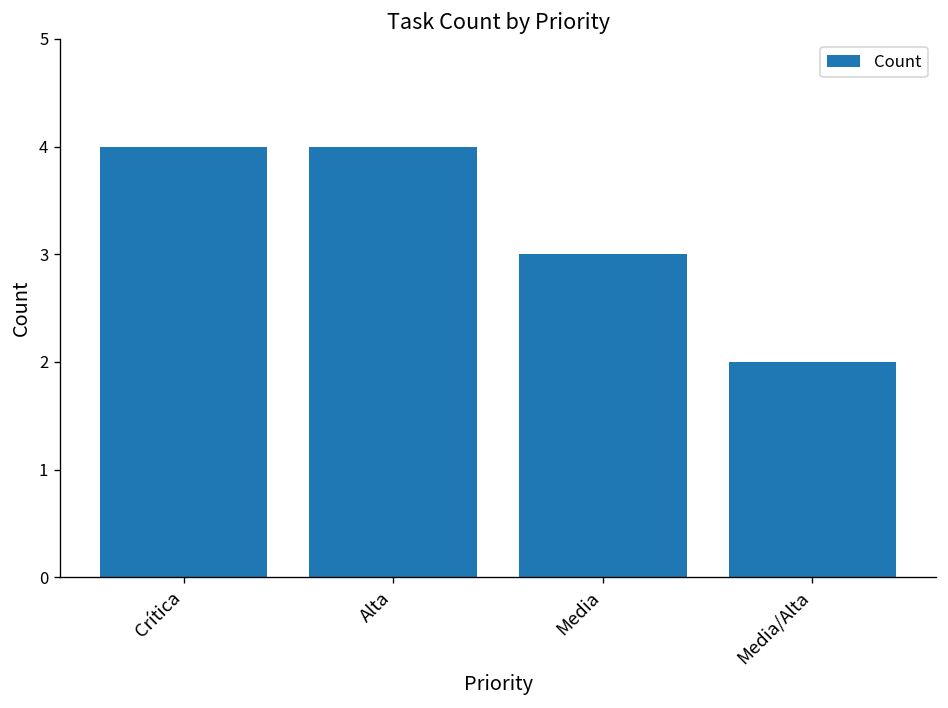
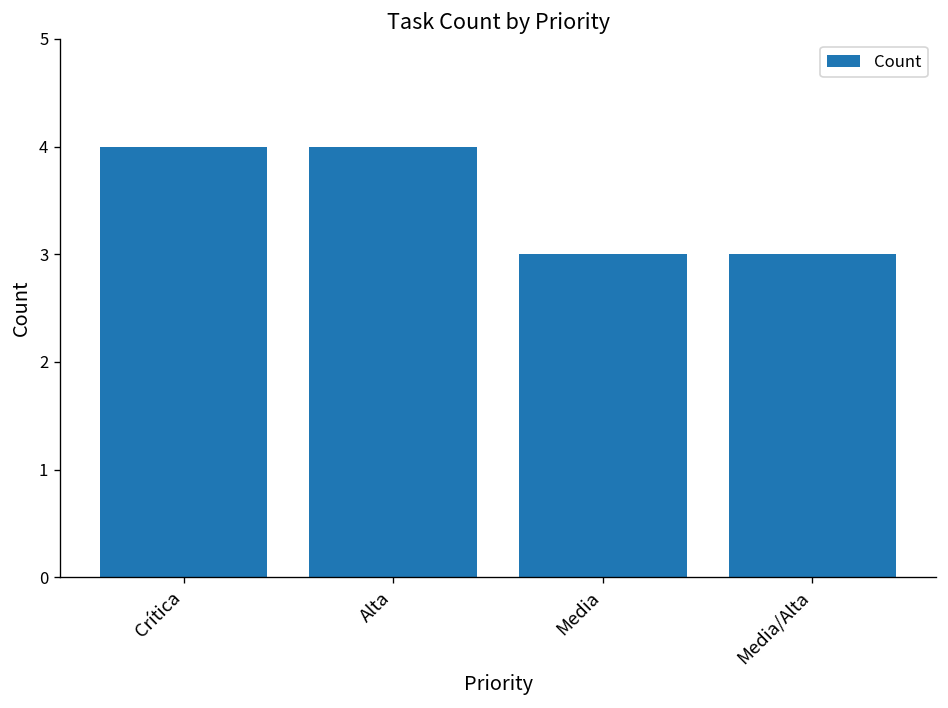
Media/Alta: 2 -> 3
